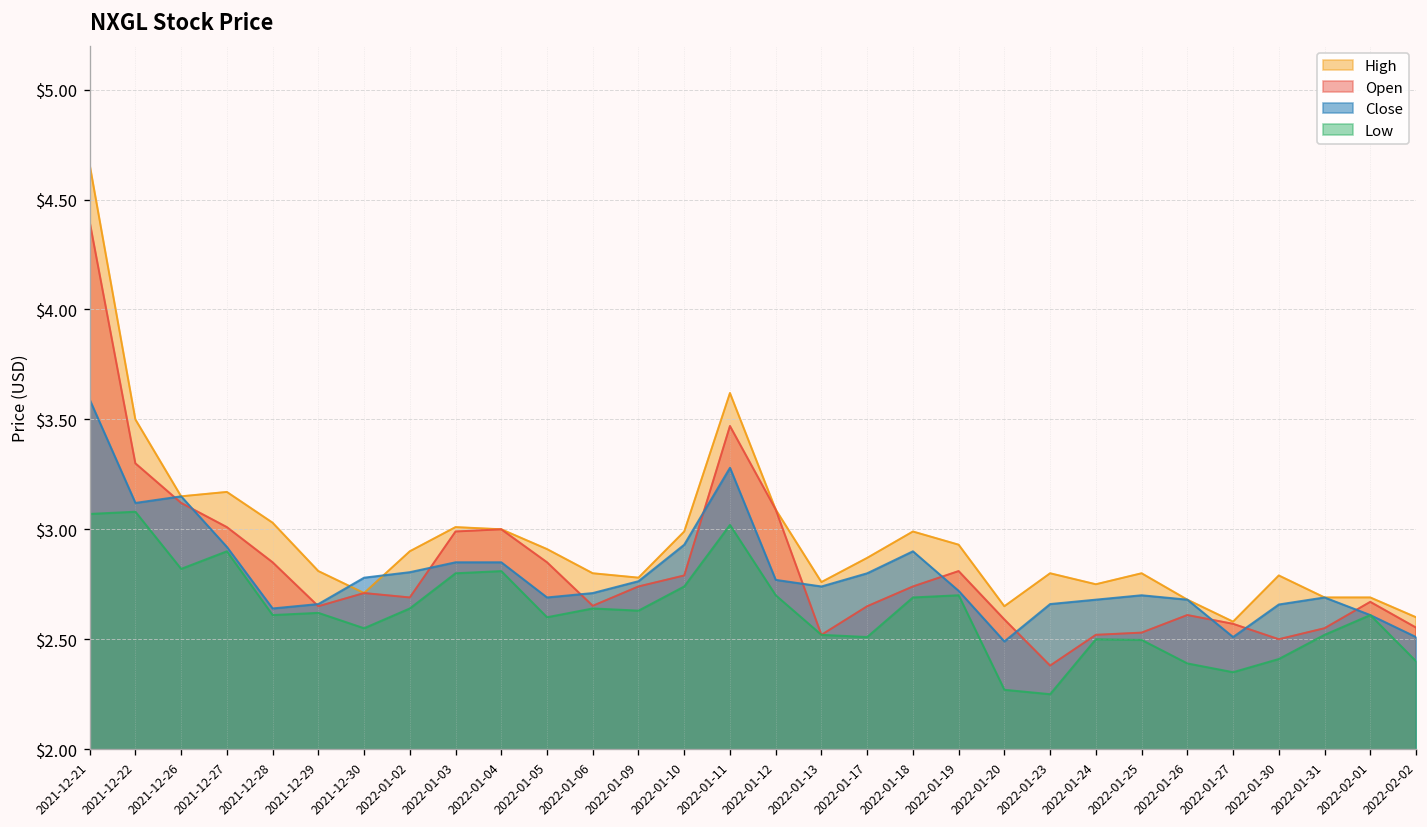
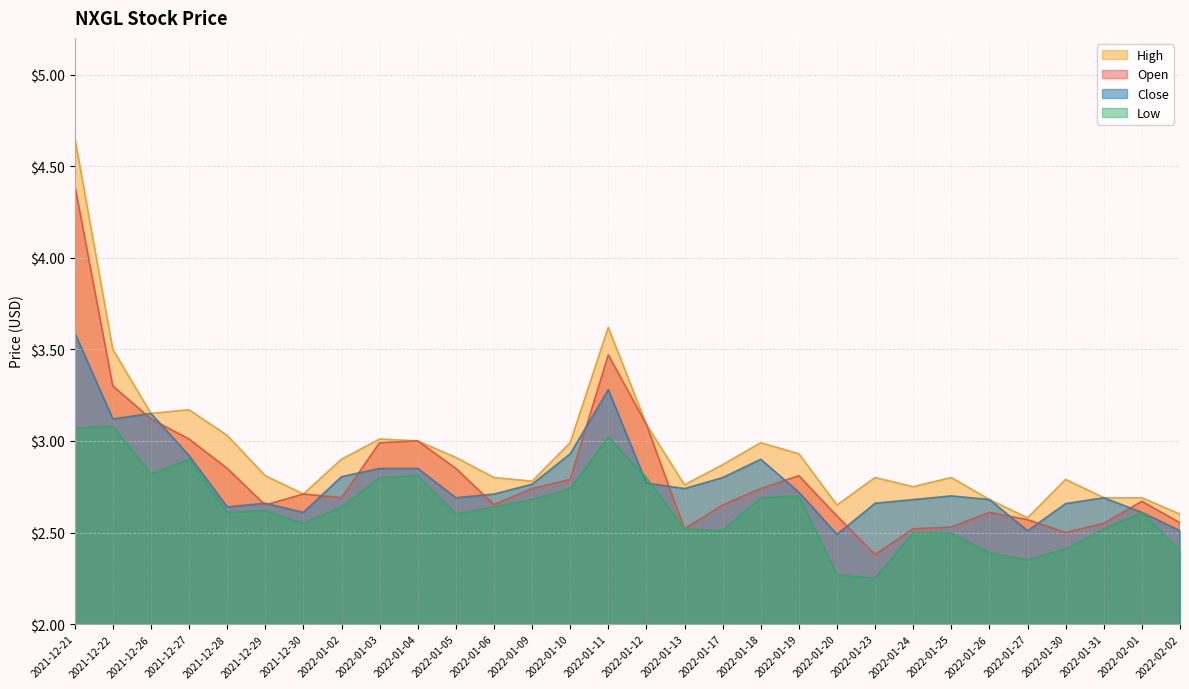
Close, 2021-12-30: $2.78 -> $2.61
Low, 2022-01-09: $2.63 -> $2.68
Low, 2022-01-12: $2.7 -> $2.8
